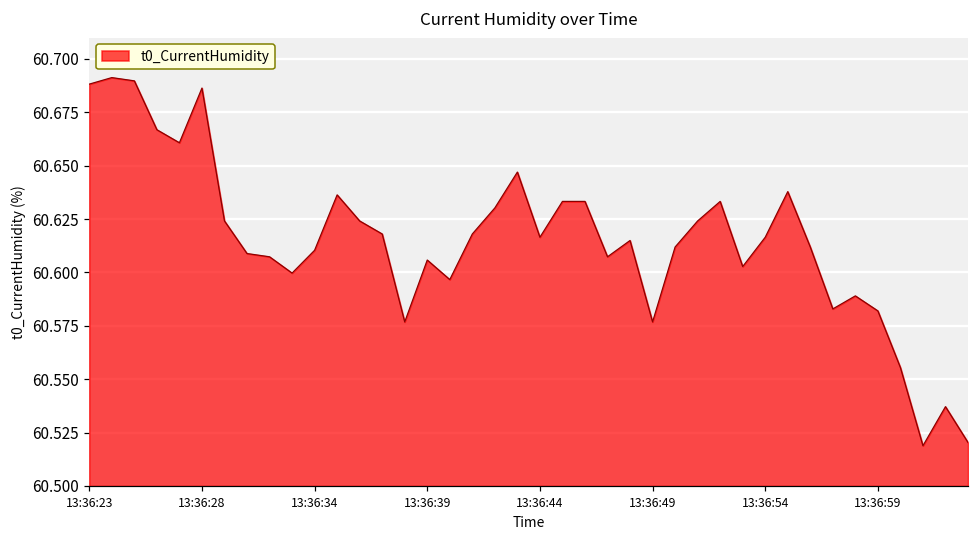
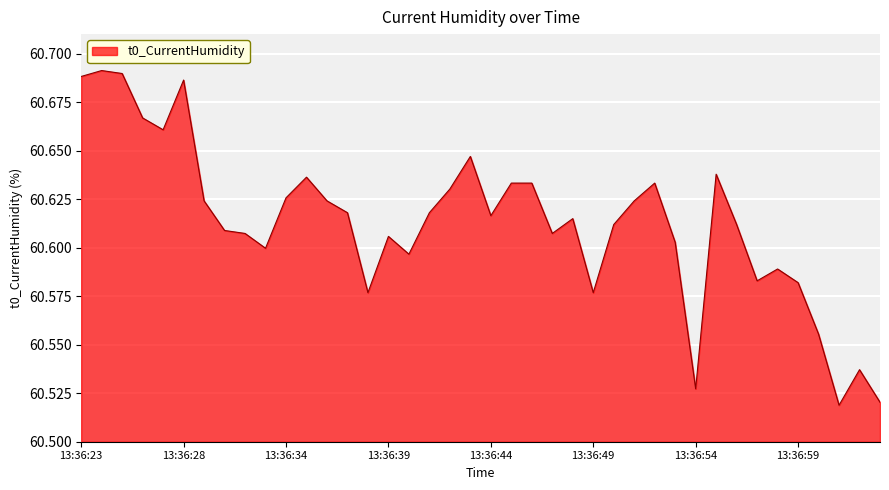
13:36:34: 60.610 -> 60.626
13:36:54: 60.616 -> 60.527
